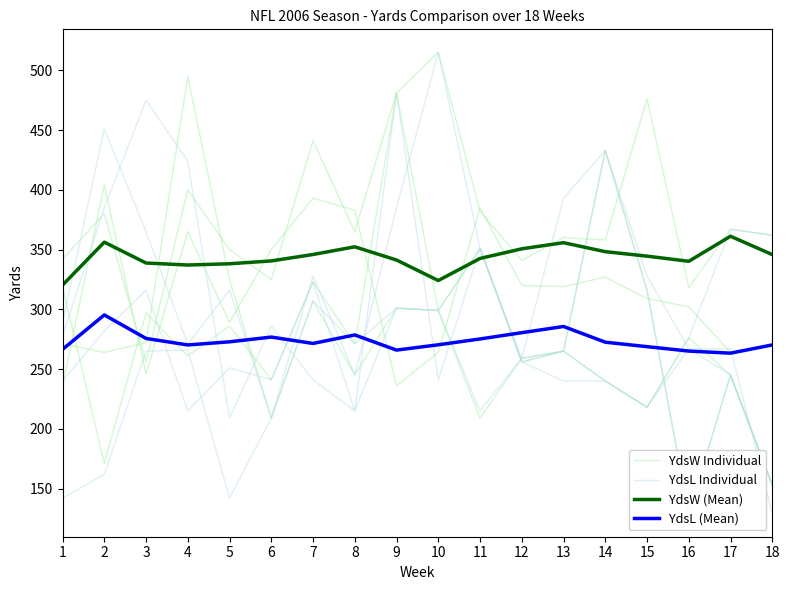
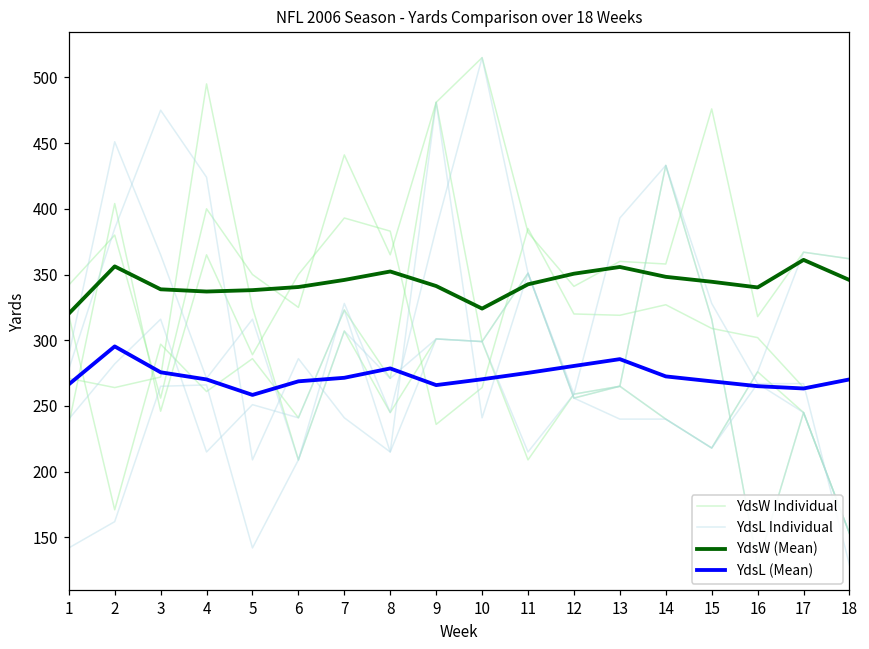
YdsL (Mean), 5: 273 -> 258
YdsL (Mean), 6: 277 -> 269
